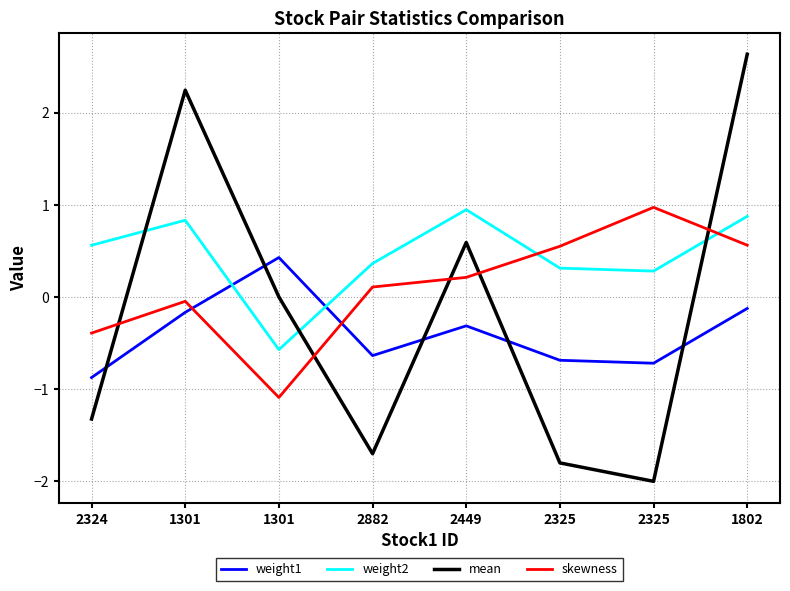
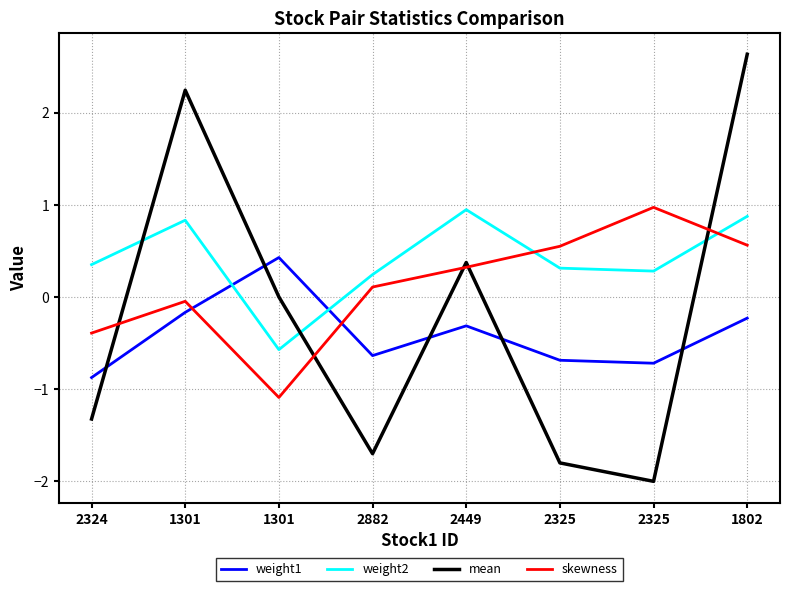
weight2, 2324: 0.6 -> 0.3
weight2, 2882: 0.4 -> 0.2
mean, 2449: 0.6 -> 0.4
skewness, 2449: 0.2 -> 0.3
weight1, 1802: -0.1 -> -0.2
